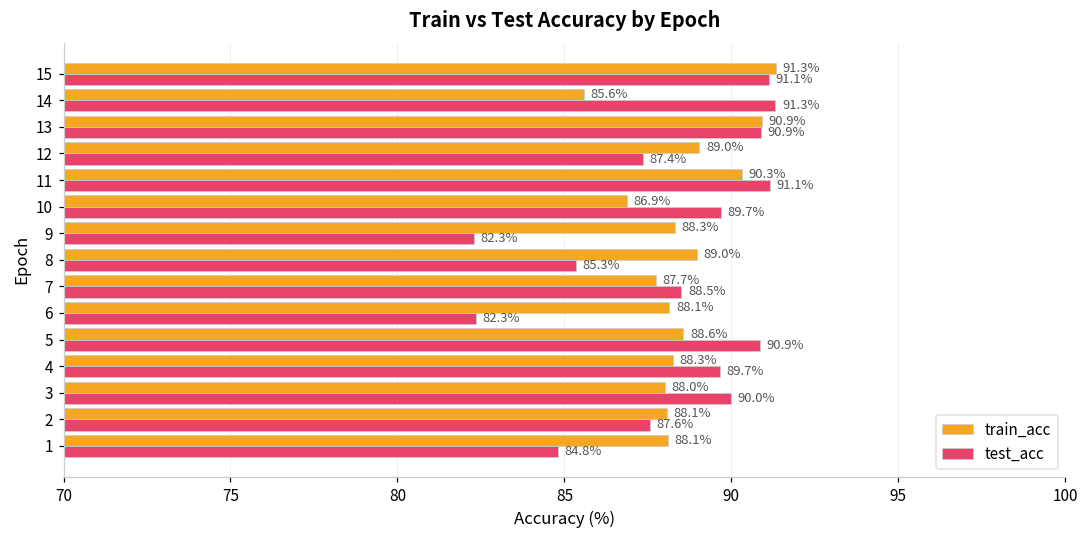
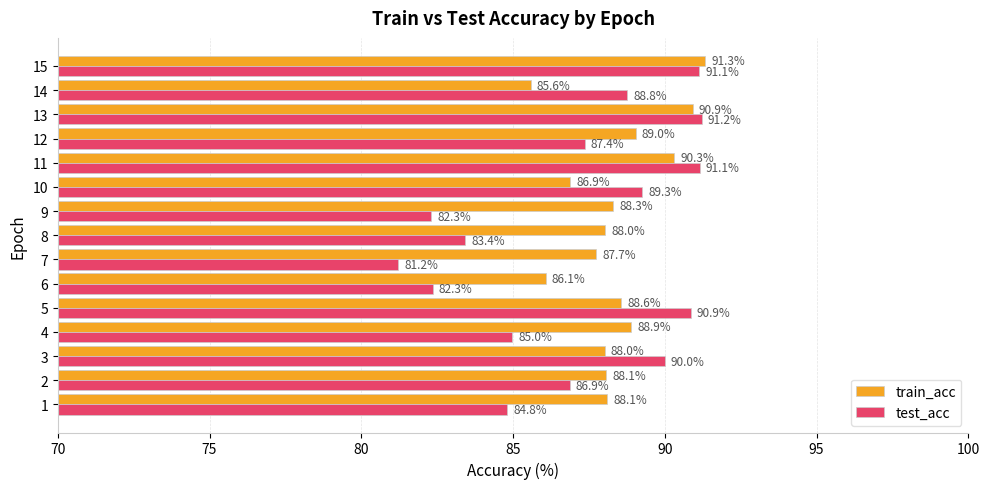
test_acc, 14: 91.3% -> 88.8%
test_acc, 13: 90.9% -> 91.2%
test_acc, 10: 89.7% -> 89.3%
train_acc, 8: 89.0% -> 88.0%
test_acc, 8: 85.3% -> 83.4%
test_acc, 7: 88.5% -> 81.2%
train_acc, 6: 88.1% -> 86.1%
train_acc, 4: 88.3% -> 88.9%
test_acc, 4: 89.7% -> 85.0%
test_acc, 2: 87.6% -> 86.9%
